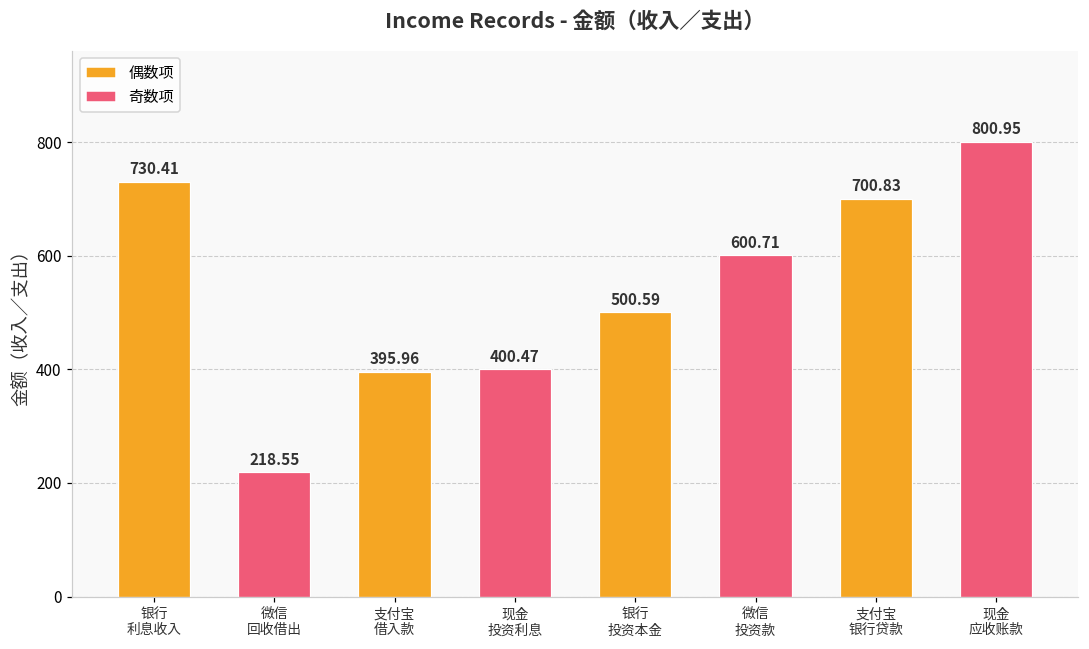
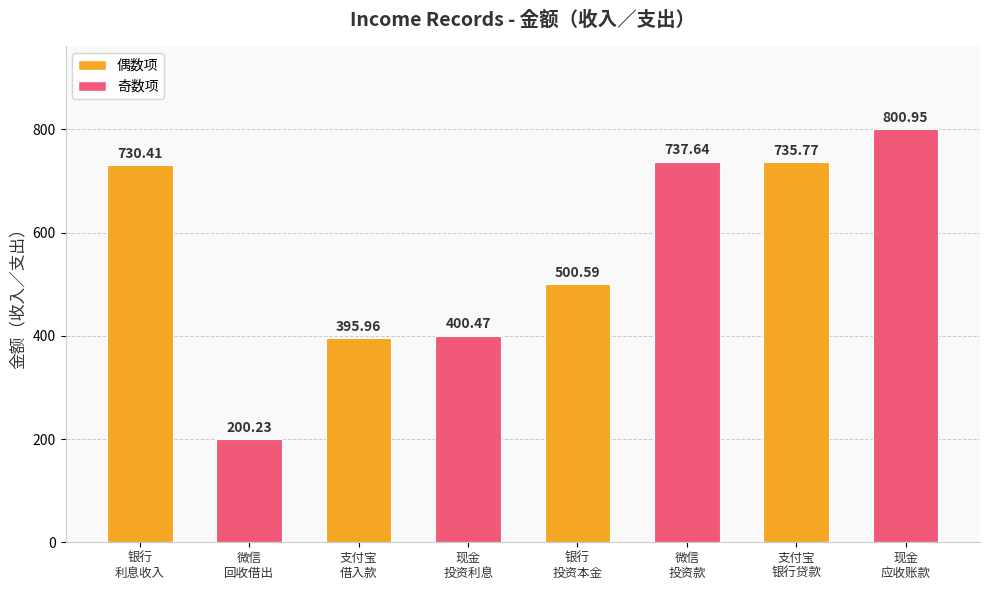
微信 回收借出: 218.55 -> 200.23
微信 投资款: 600.71 -> 737.64
支付宝 银行贷款: 700.83 -> 735.77
